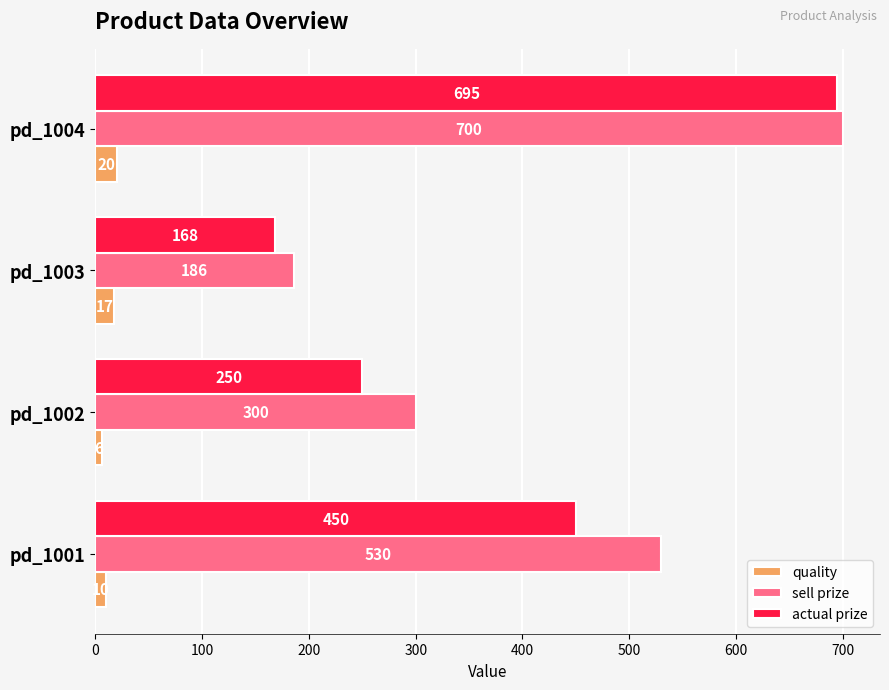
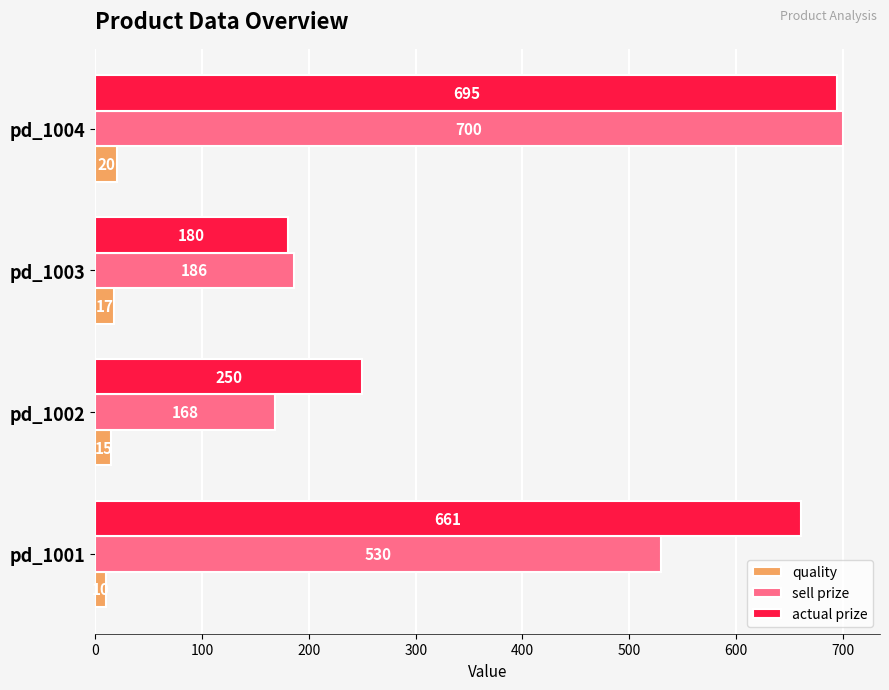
actual prize, pd_1003: 168 -> 180
sell prize, pd_1002: 300 -> 168
quality, pd_1002: 6 -> 15
actual prize, pd_1001: 450 -> 661
